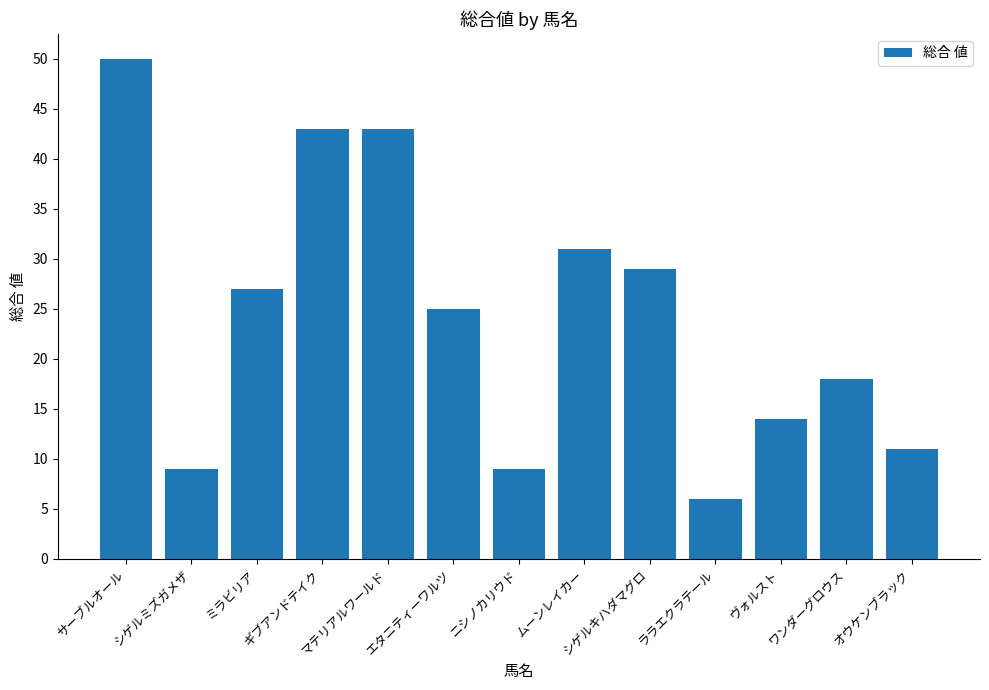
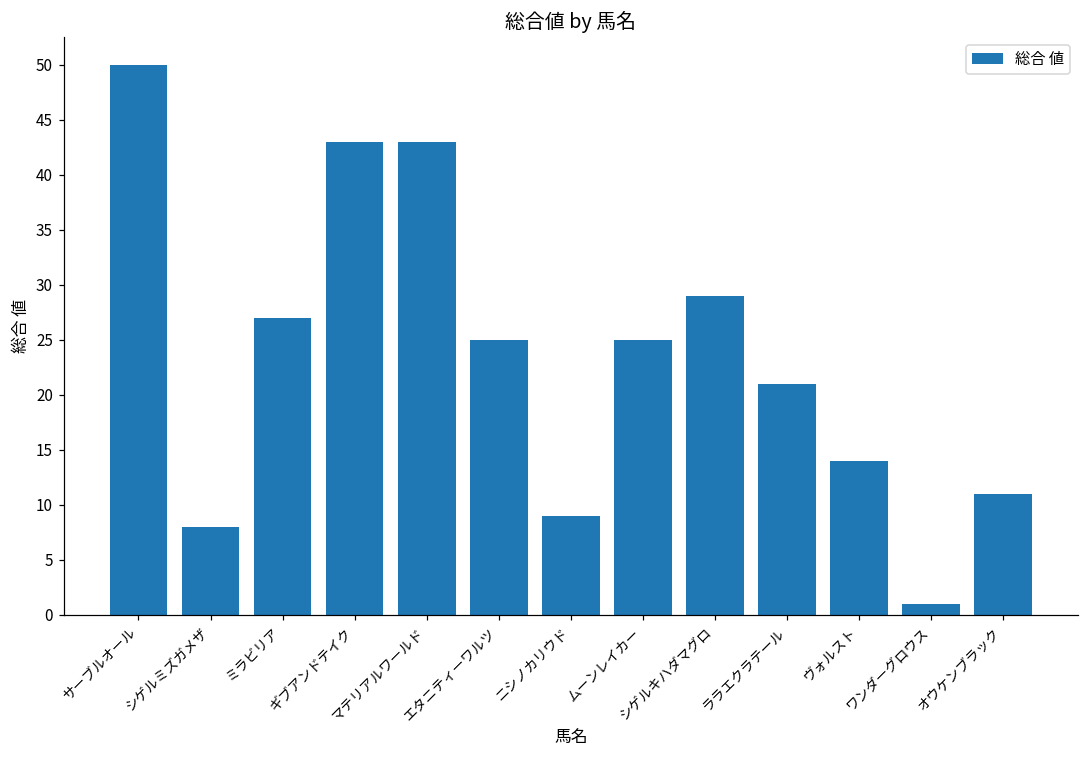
シゲルミズガメザ: 9 -> 8
ムーンレイカー: 31 -> 25
ララエクラテール: 6 -> 21
ワンダーグロウス: 18 -> 1
